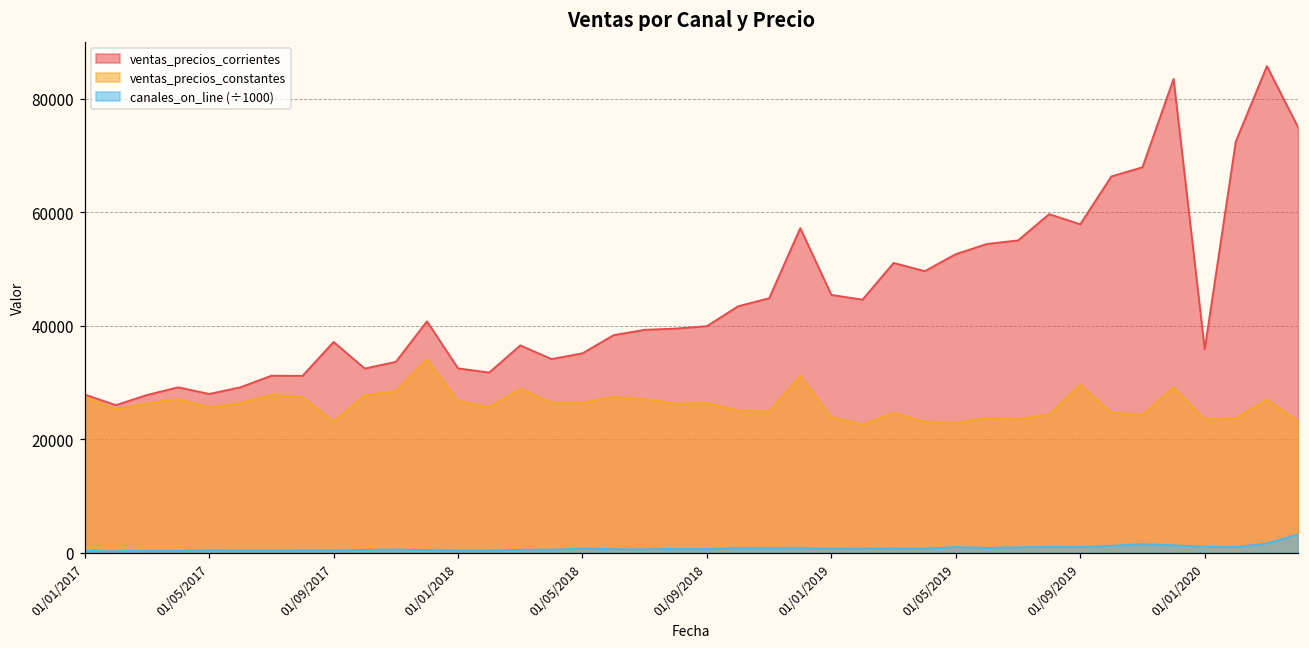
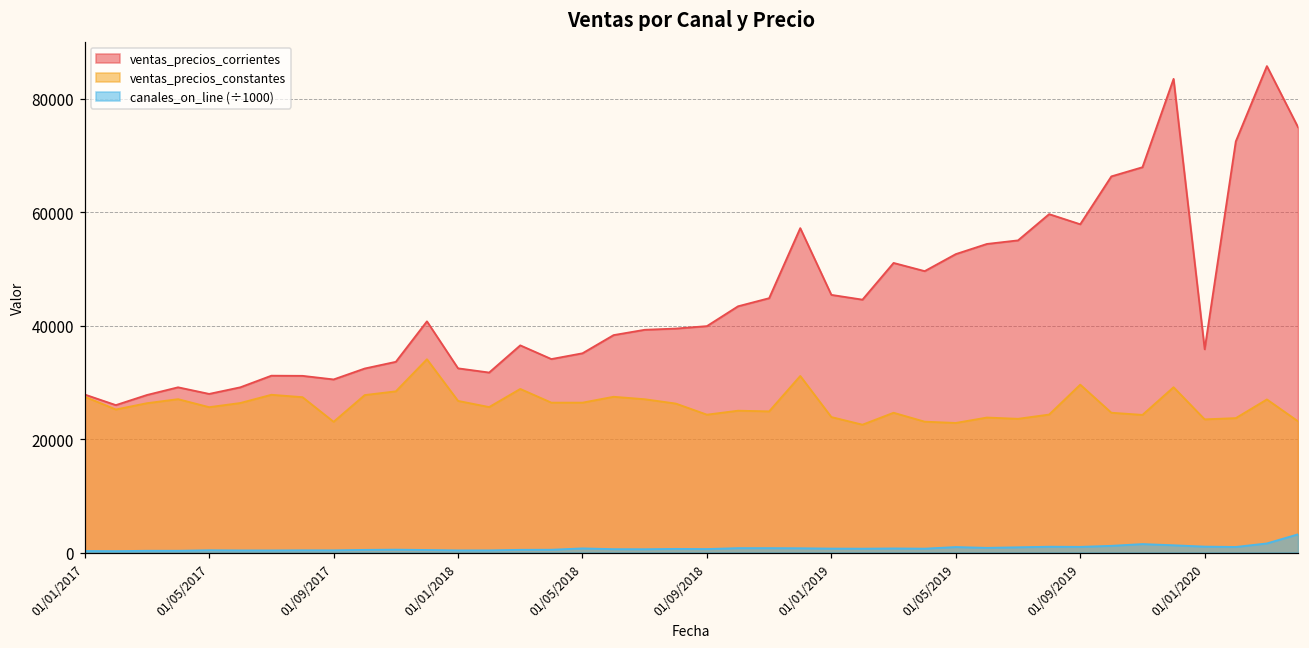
ventas_precios_corrientes, 01/09/2017: 37000 -> 31000
ventas_precios_constantes, 01/09/2018: 26000 -> 24000
